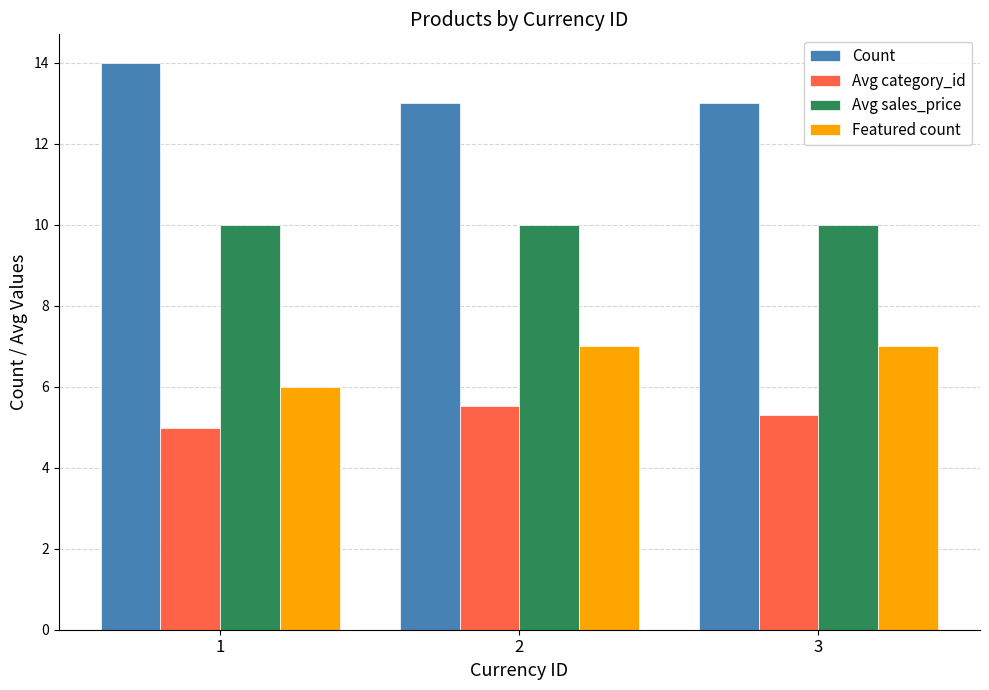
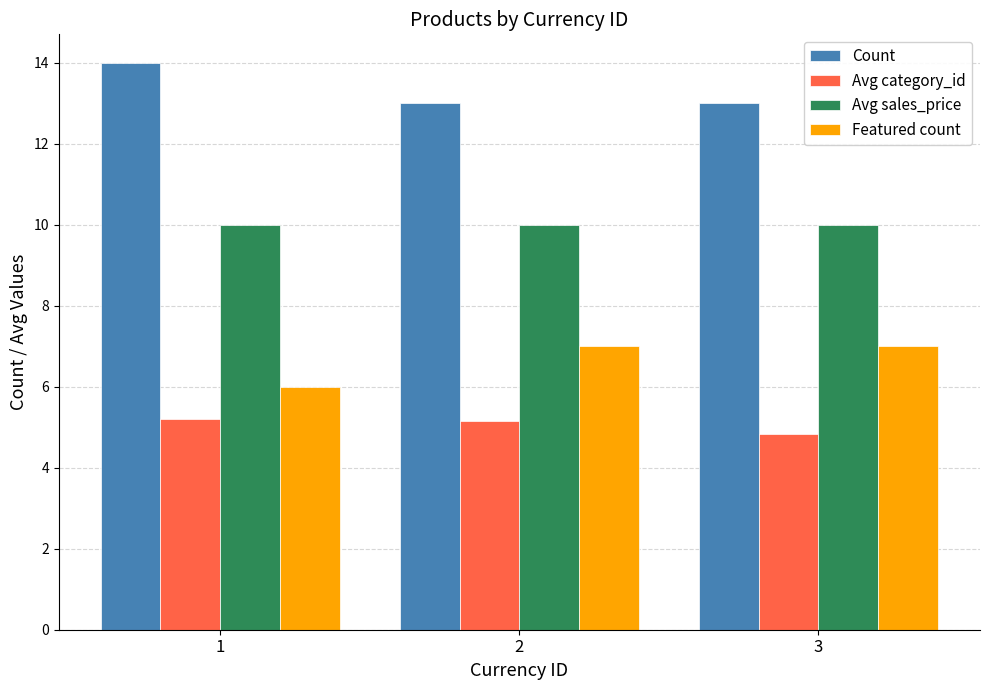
Avg category_id, 1: 5.0 -> 5.2
Avg category_id, 2: 5.5 -> 5.2
Avg category_id, 3: 5.3 -> 4.8
